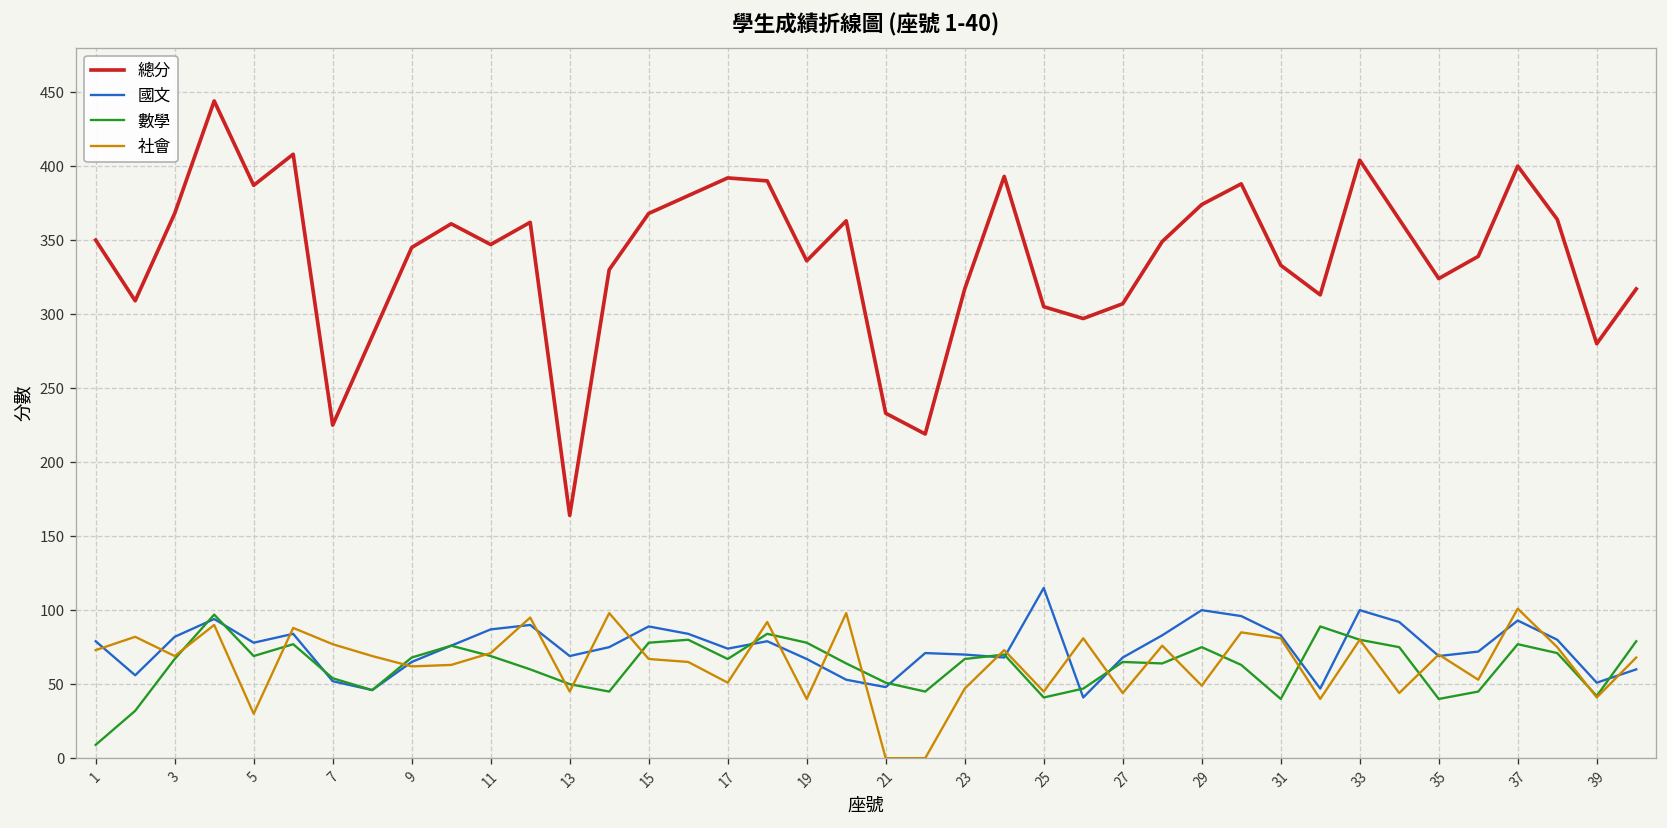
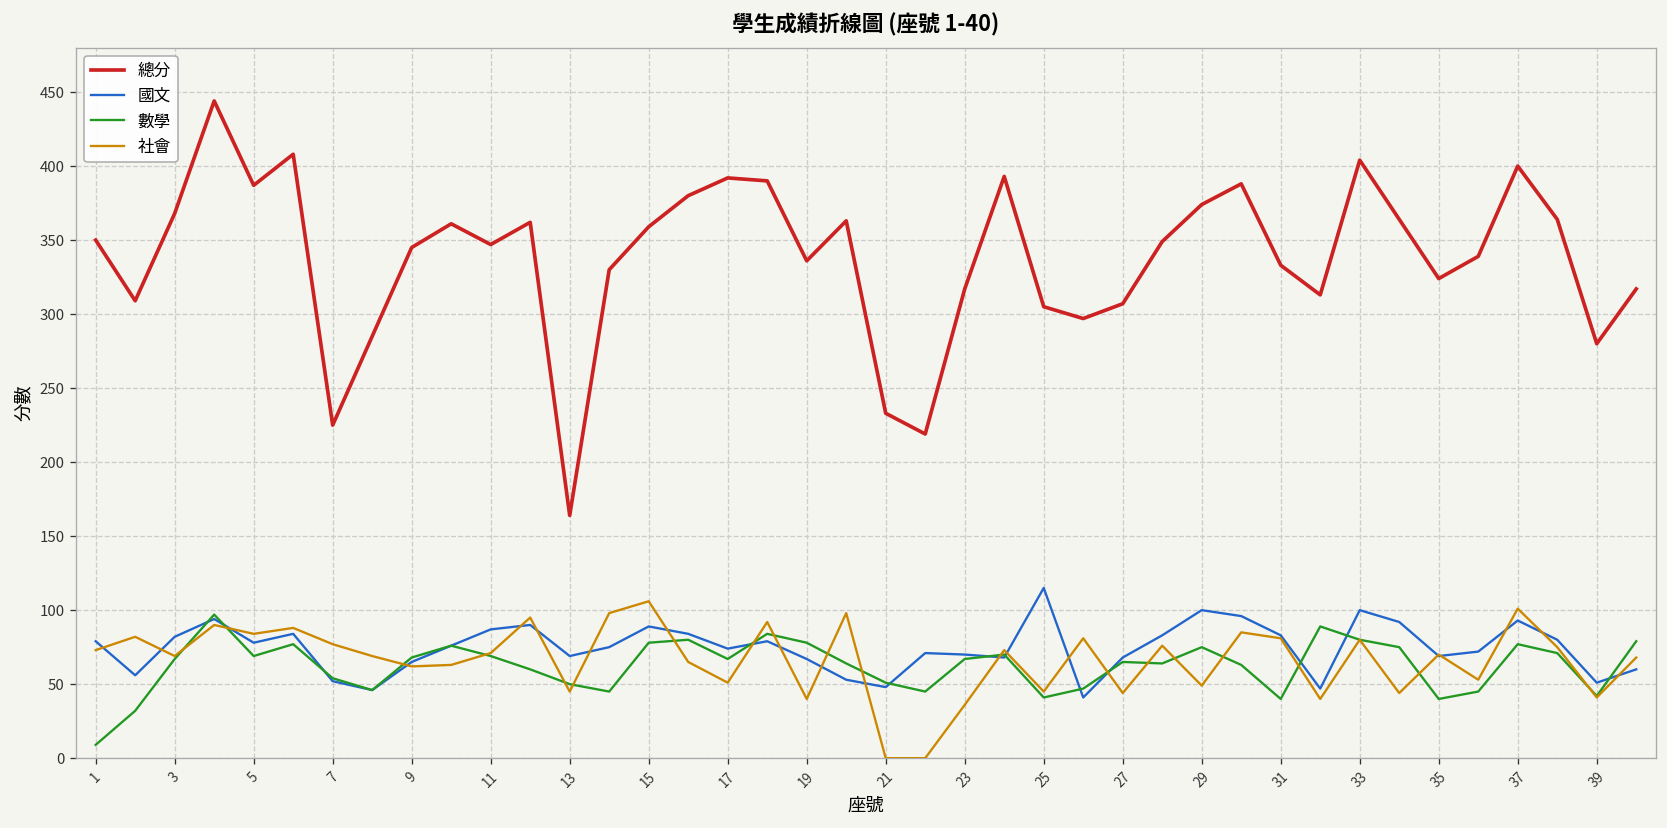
社會, 5: 30 -> 84
總分, 15: 368 -> 359
社會, 15: 67 -> 106
社會, 23: 47 -> 36
